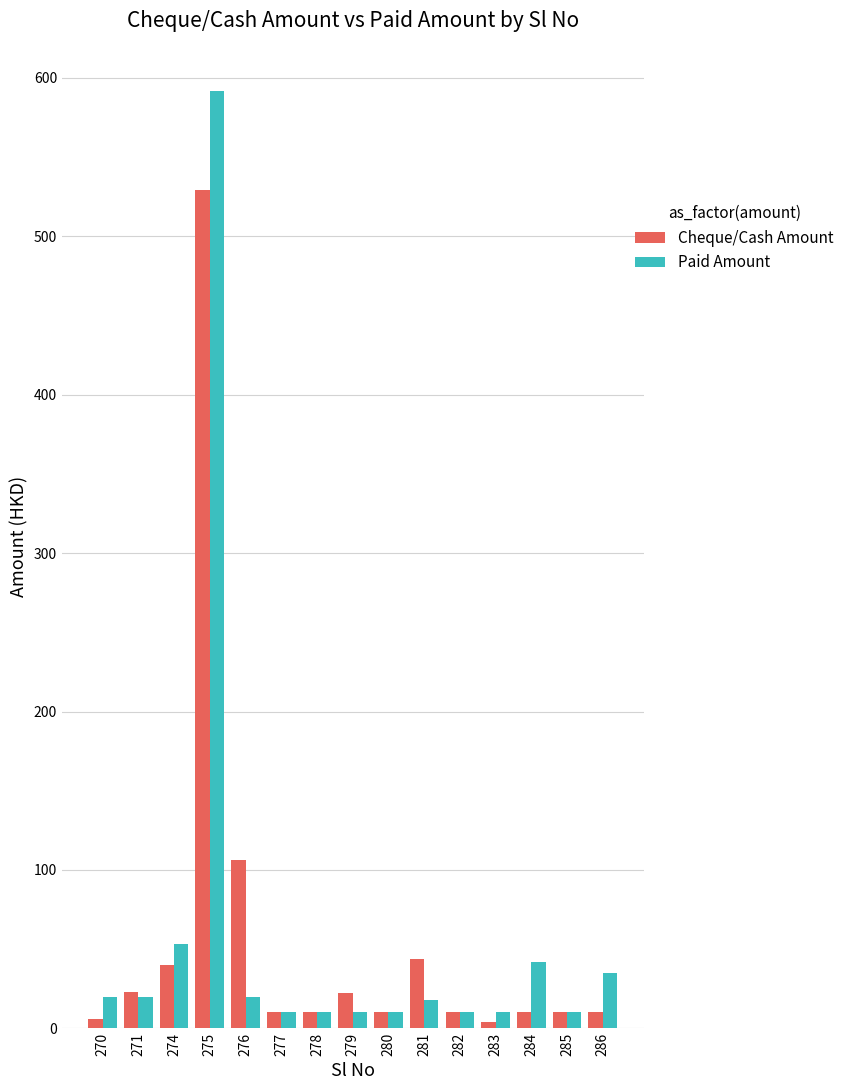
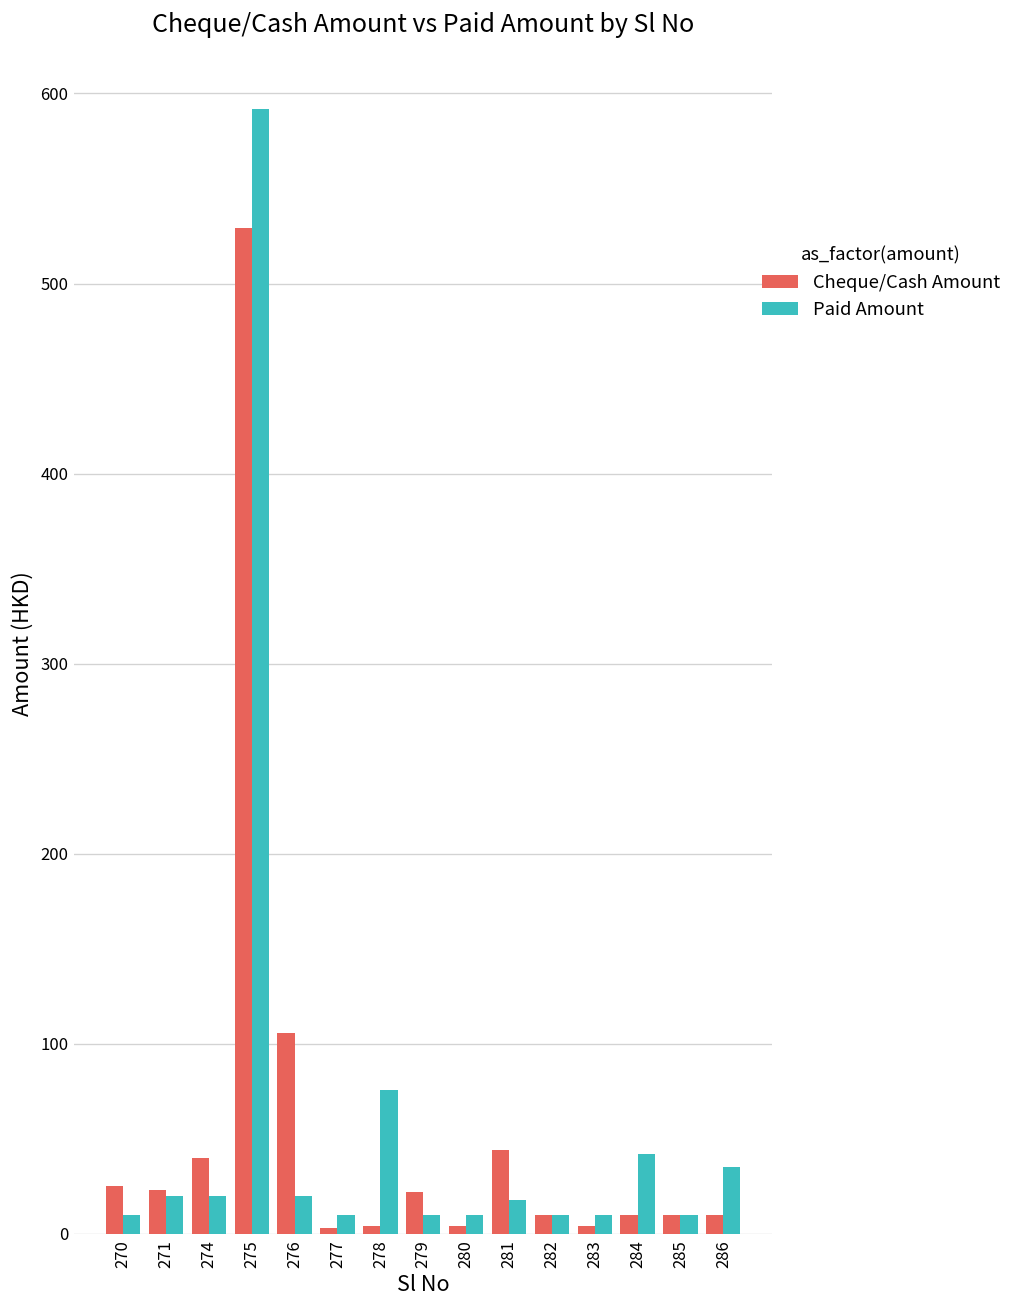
Cheque/Cash Amount, 270: 6 -> 25
Paid Amount, 270: 20 -> 10
Paid Amount, 274: 53 -> 20
Cheque/Cash Amount, 277: 10 -> 3
Cheque/Cash Amount, 278: 10 -> 4
Paid Amount, 278: 10 -> 76
Cheque/Cash Amount, 280: 10 -> 4
